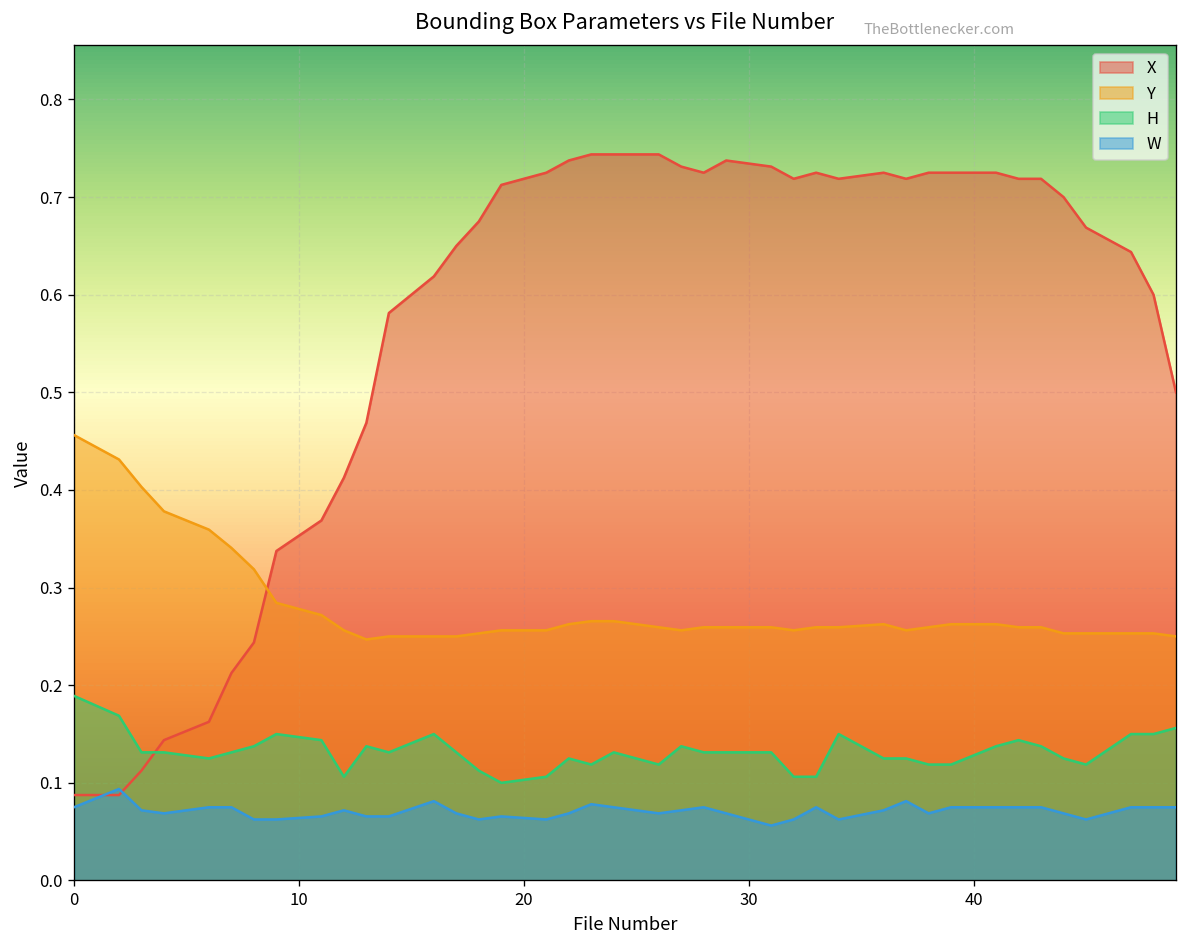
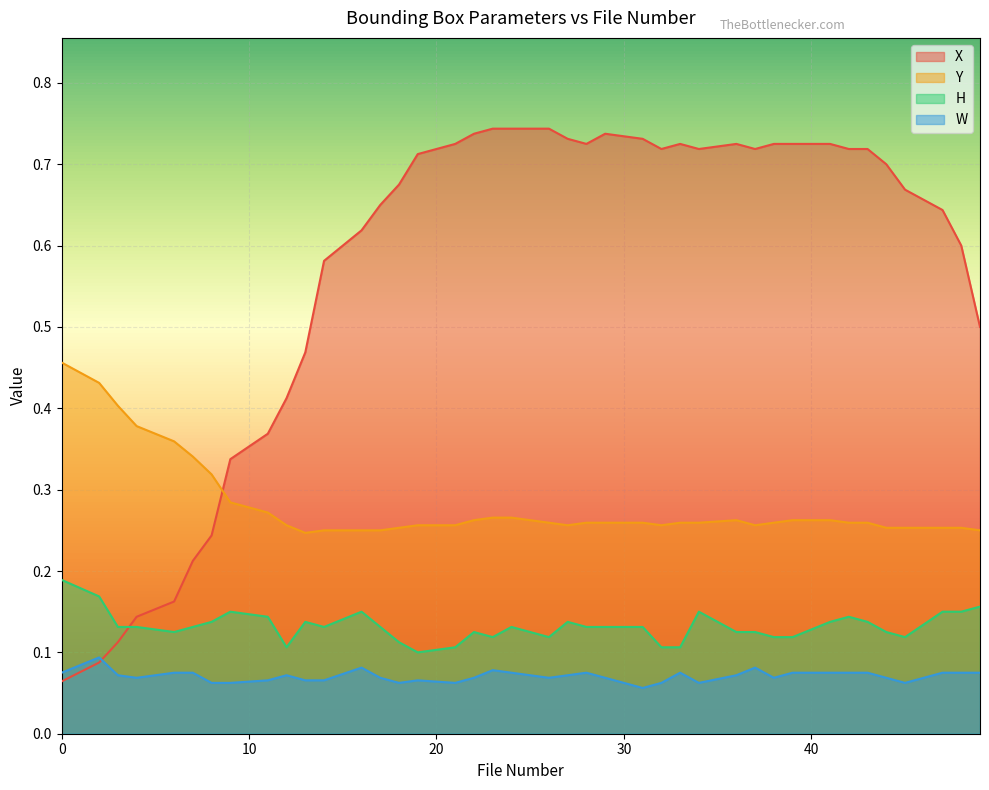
X, 0: 0.09 -> 0.06
